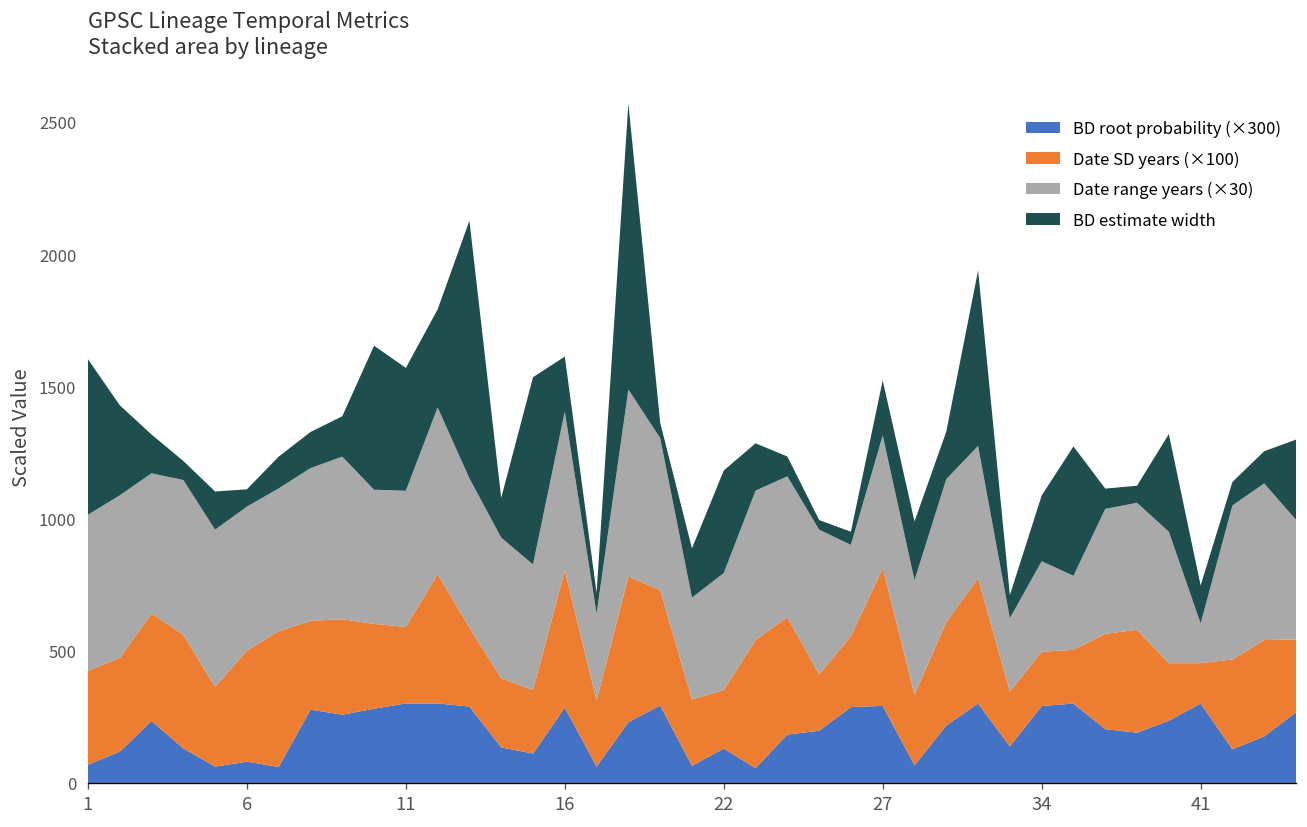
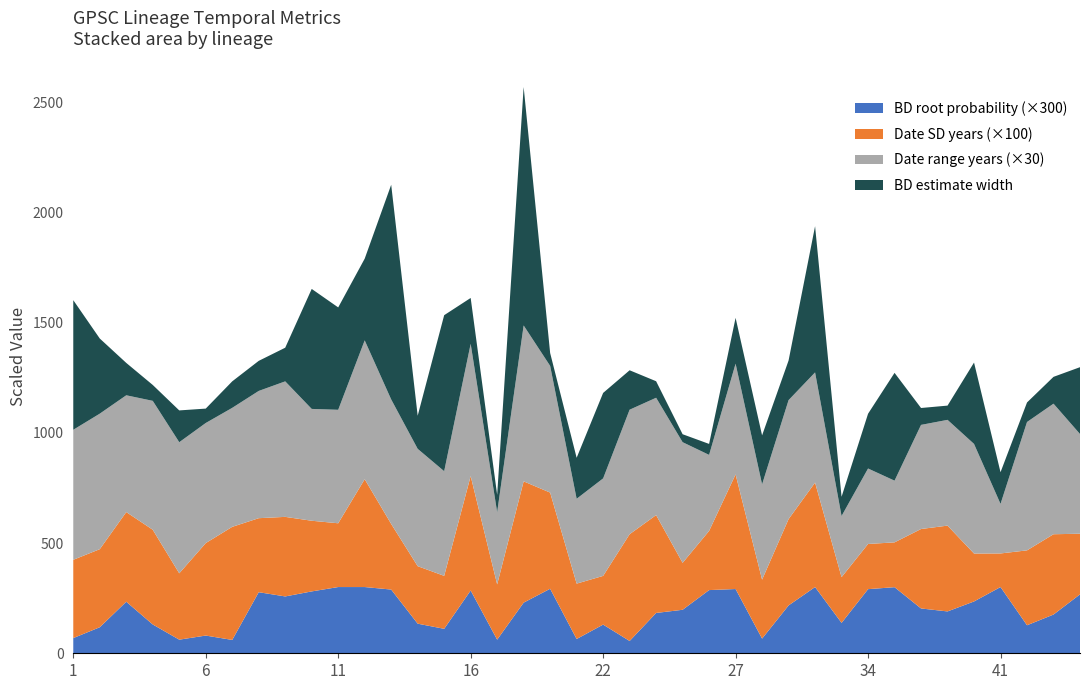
Date range years (×30), 41: 150 -> 230
